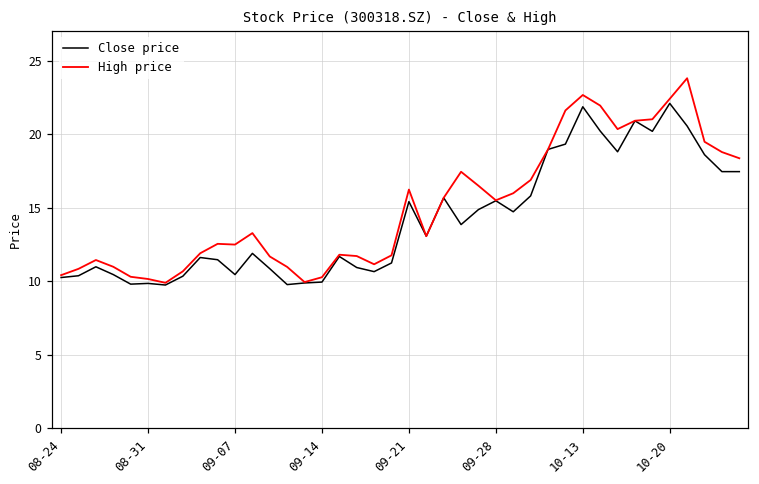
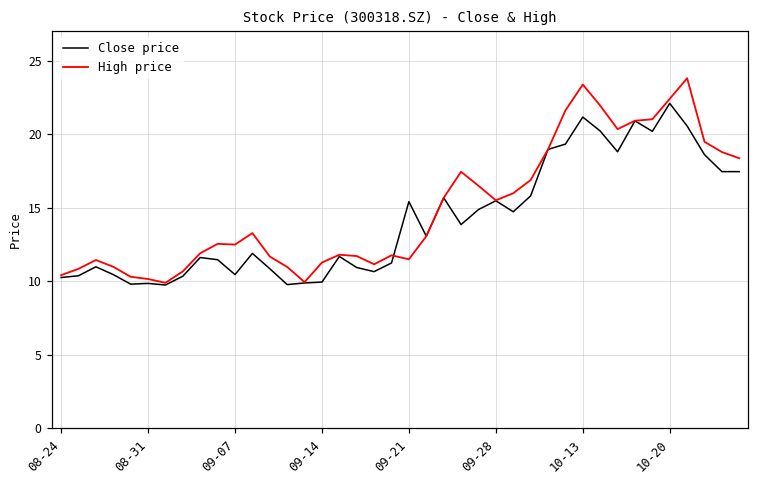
High price, 09-14: 10.3 -> 11.3
High price, 09-21: 16.2 -> 11.5
Close price, 10-13: 21.9 -> 21.2
High price, 10-13: 22.7 -> 23.4
